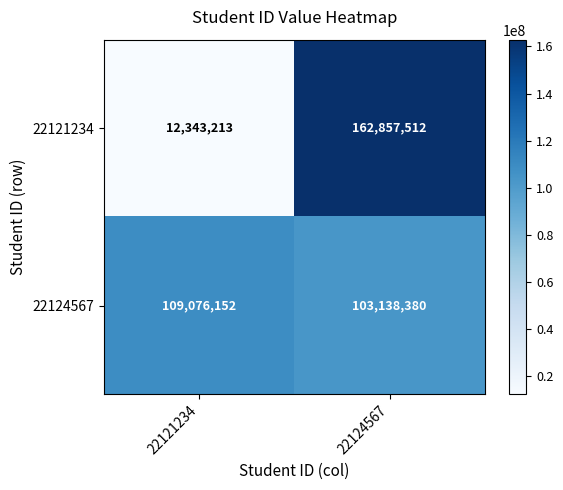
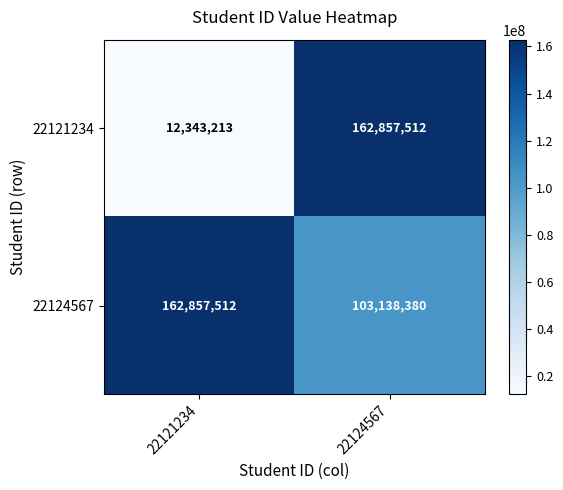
22124567, 22121234: 109,076,152 -> 162,857,512
